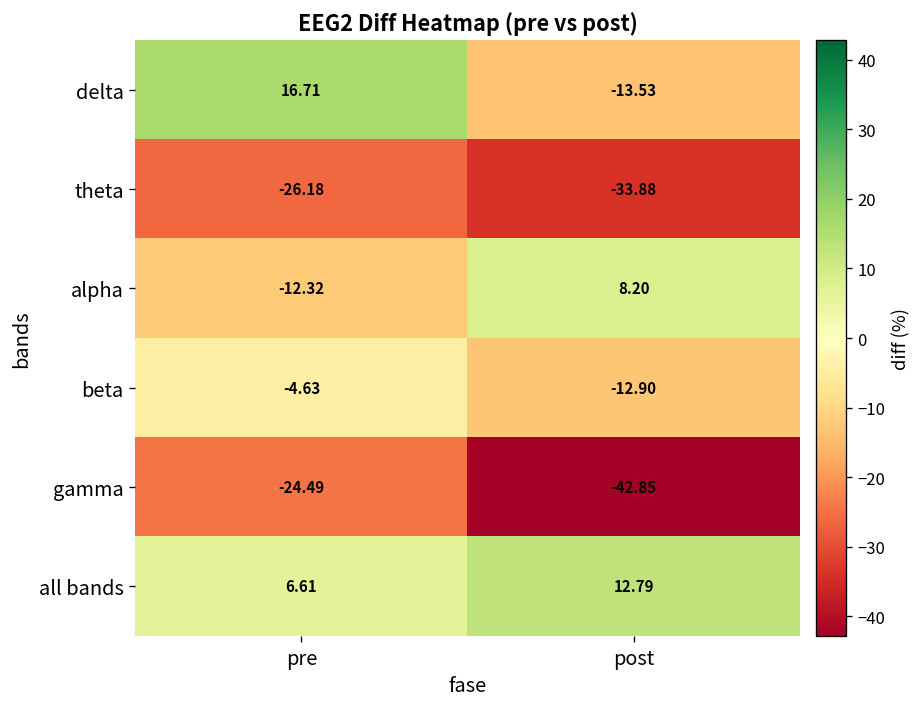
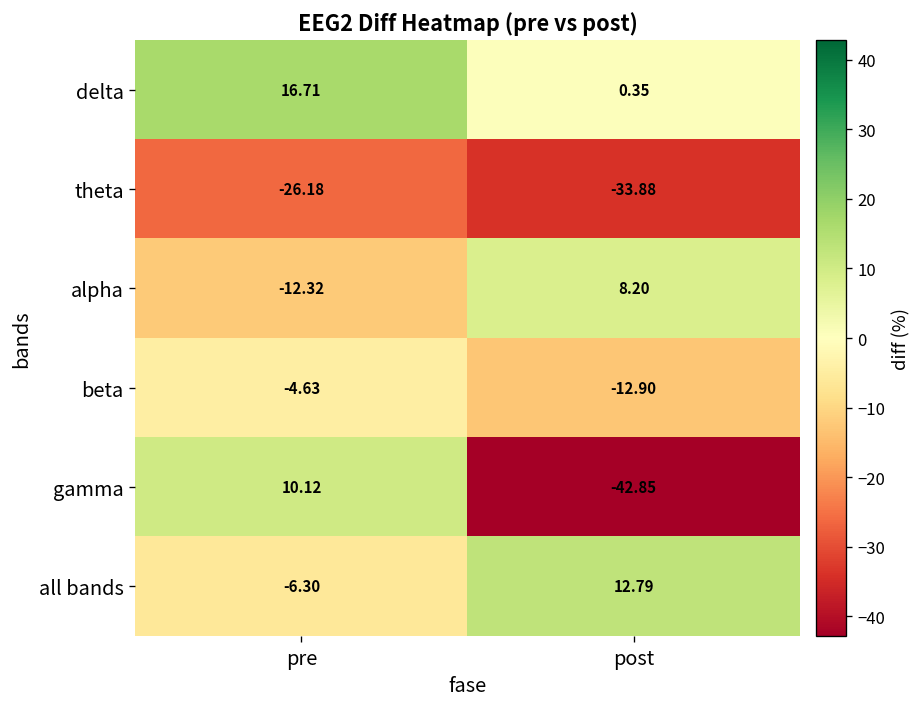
delta, post: -13.53 -> 0.35
gamma, pre: -24.49 -> 10.12
all bands, pre: 6.61 -> -6.30
